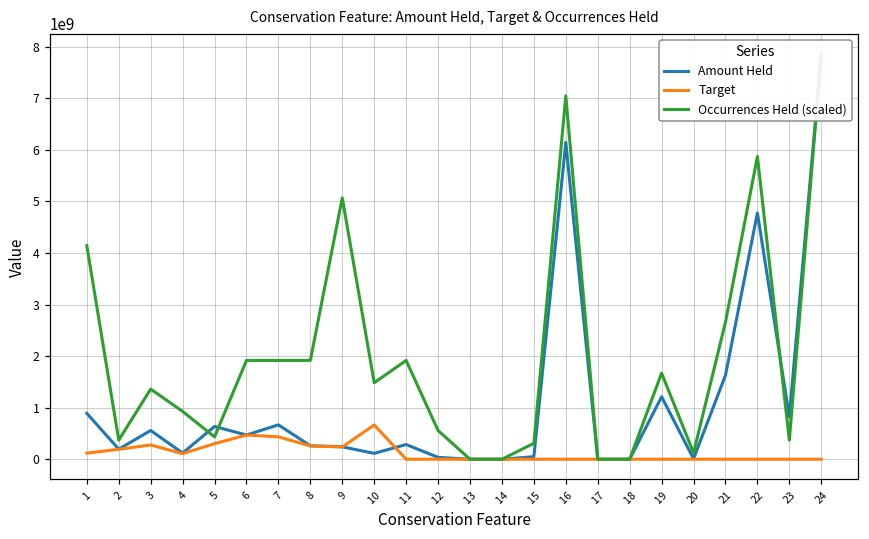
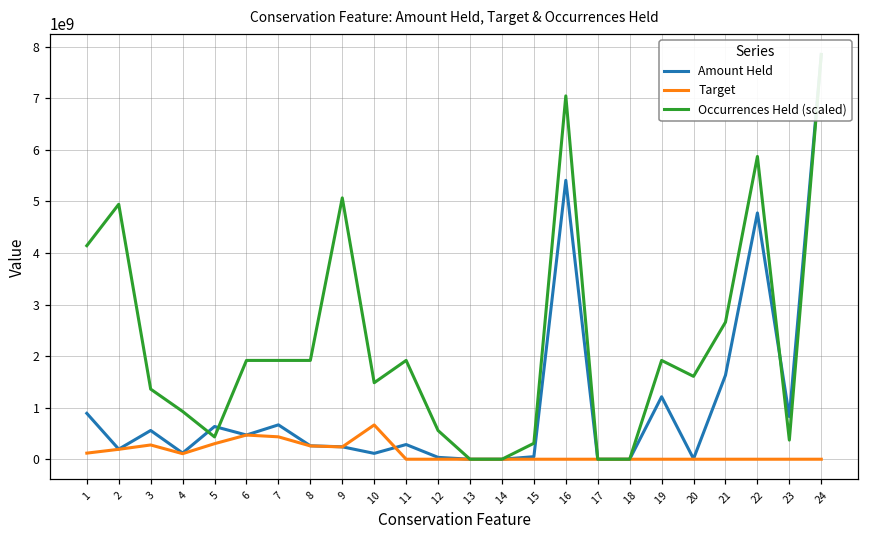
Occurrences Held (scaled), 2: 400000000 -> 4900000000
Amount Held, 16: 6100000000 -> 5400000000
Occurrences Held (scaled), 19: 1700000000 -> 1900000000
Occurrences Held (scaled), 20: 100000000 -> 1600000000
